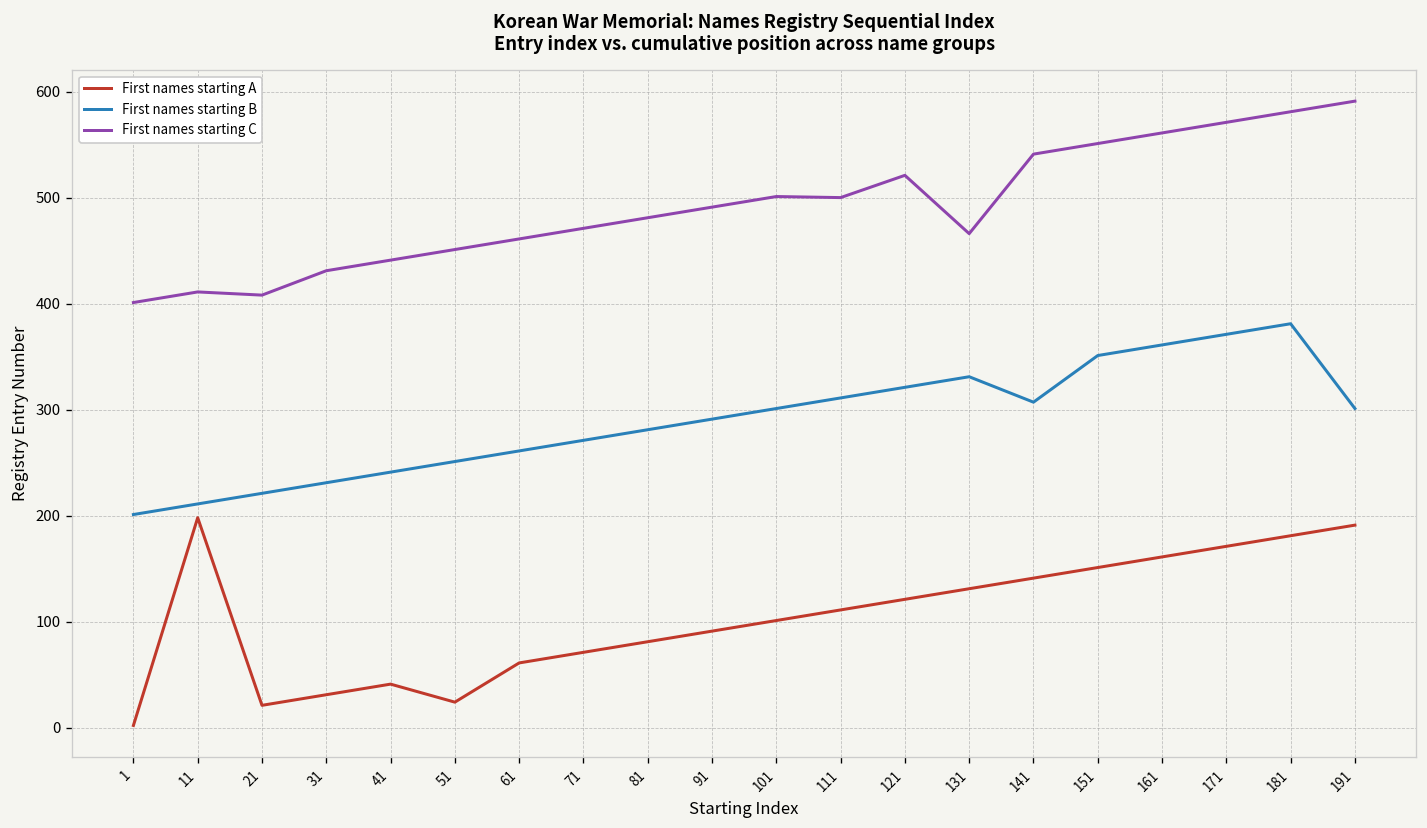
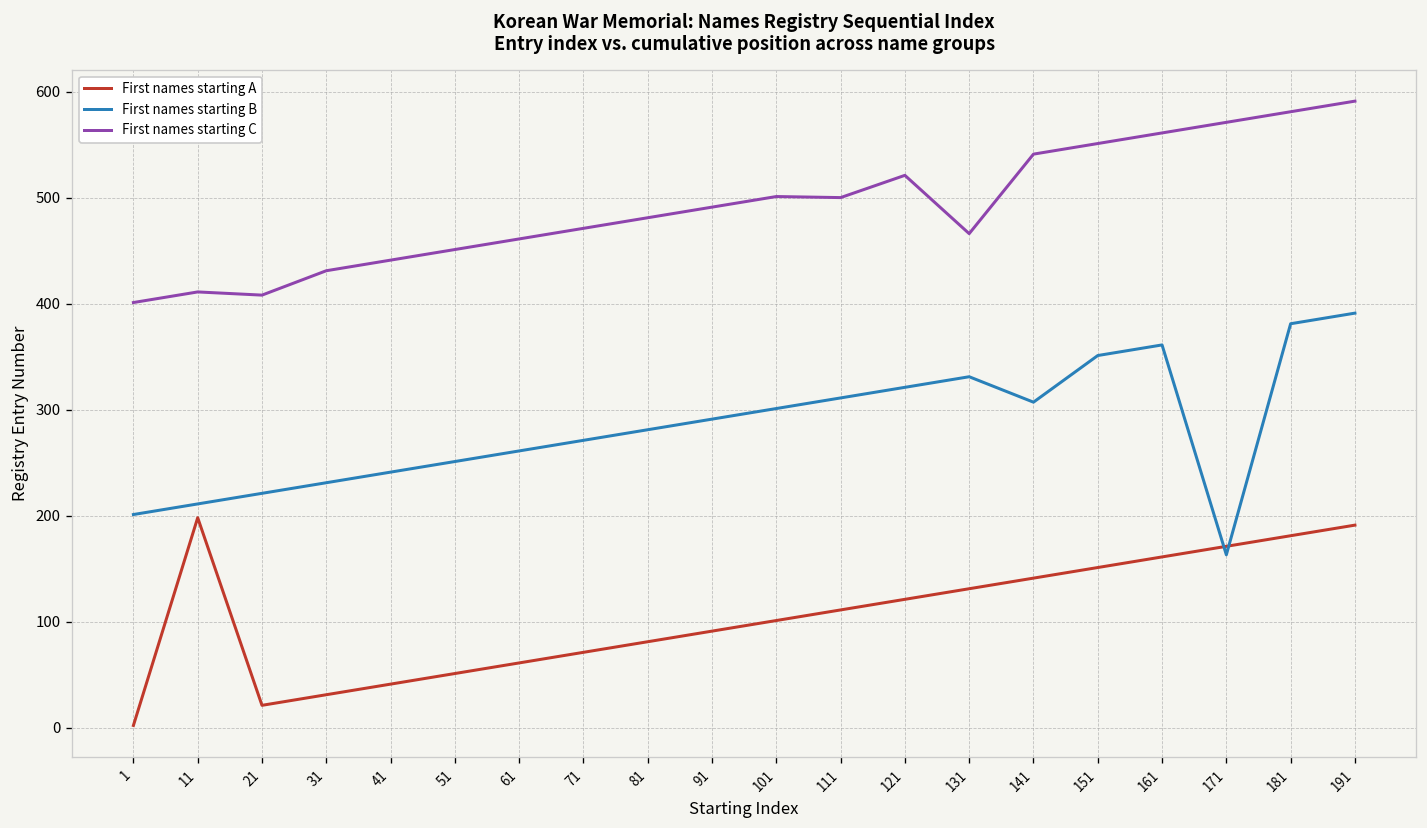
First names starting A, 51: 20 -> 50
First names starting B, 171: 370 -> 160
First names starting B, 191: 300 -> 390
